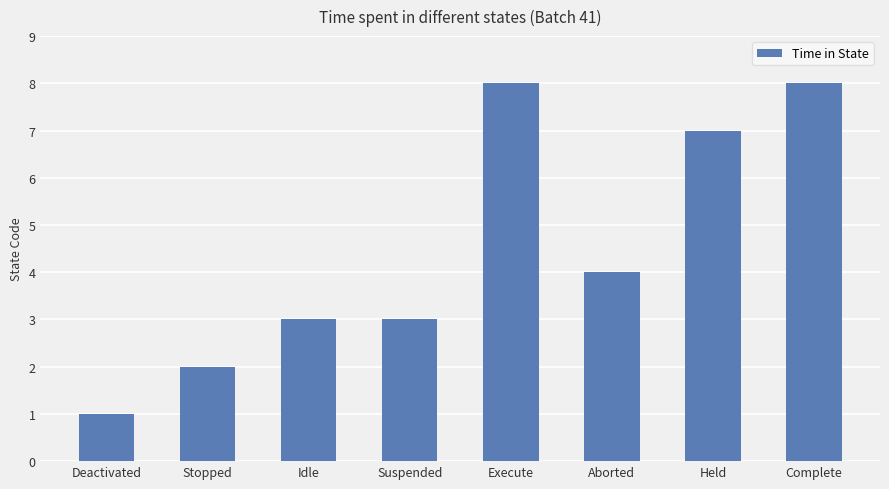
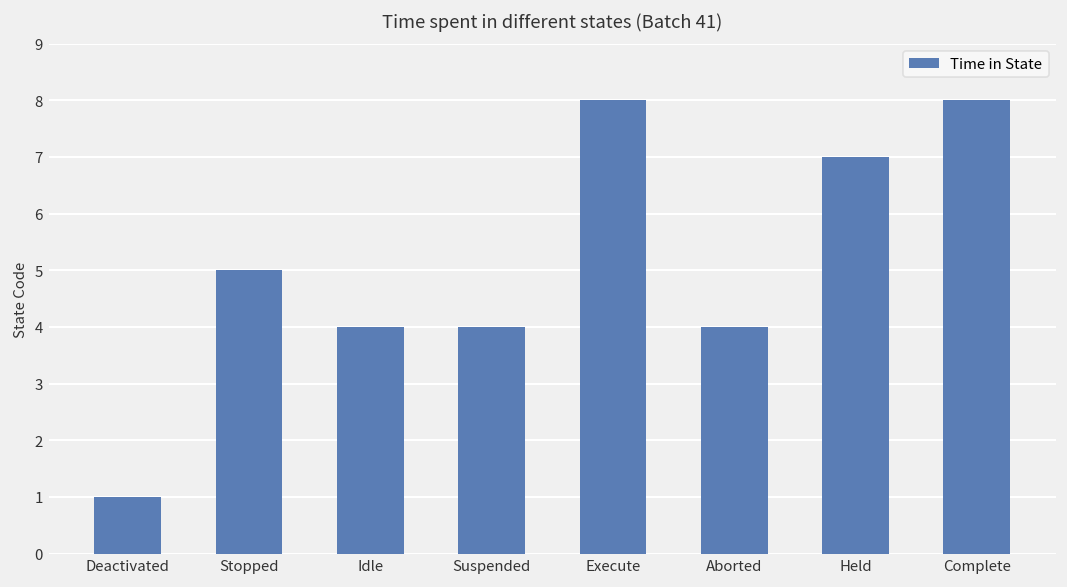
Stopped: 2 -> 5
Idle: 3 -> 4
Suspended: 3 -> 4
